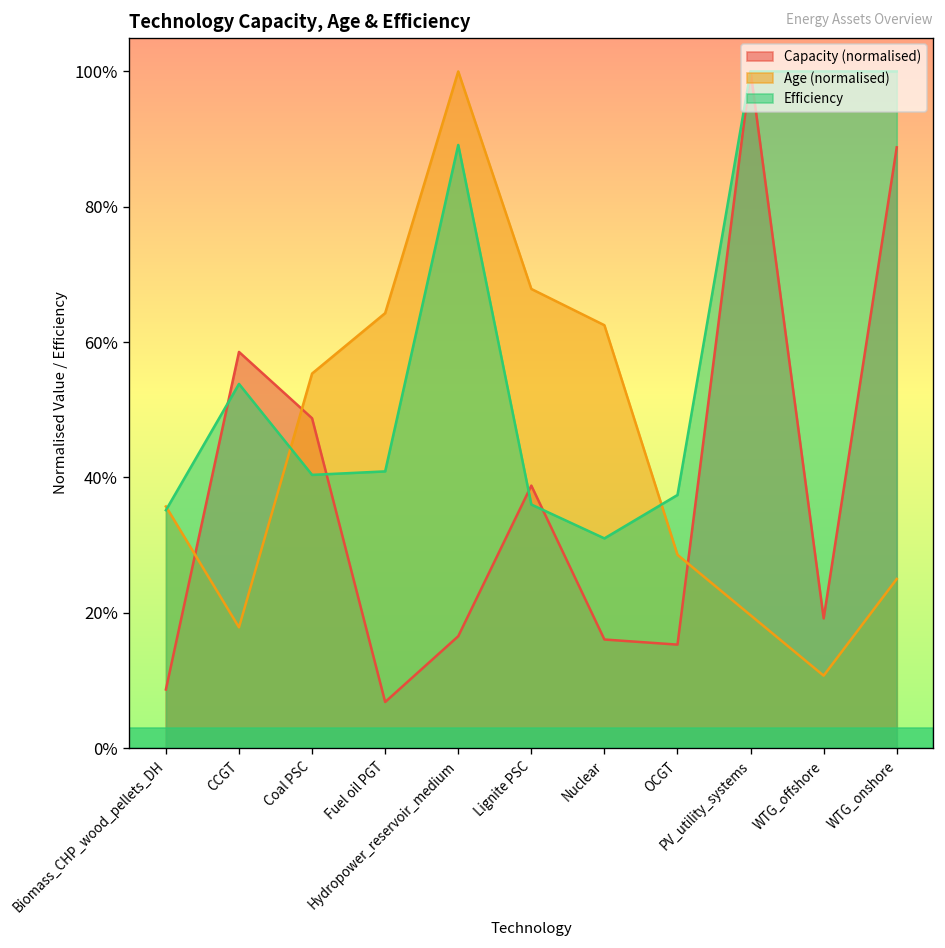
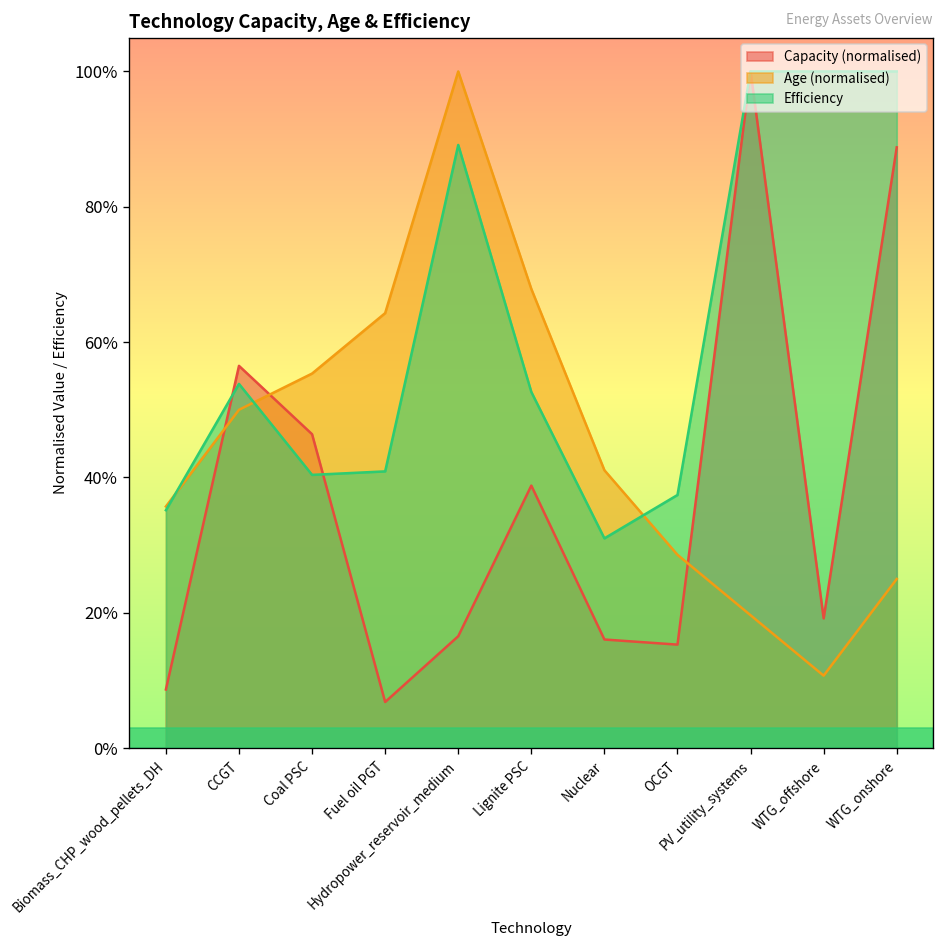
Capacity (normalised), CCGT: 59% -> 56%
Age (normalised), CCGT: 18% -> 50%
Capacity (normalised), Coal PSC: 49% -> 46%
Efficiency, Lignite PSC: 36% -> 53%
Age (normalised), Nuclear: 63% -> 41%
